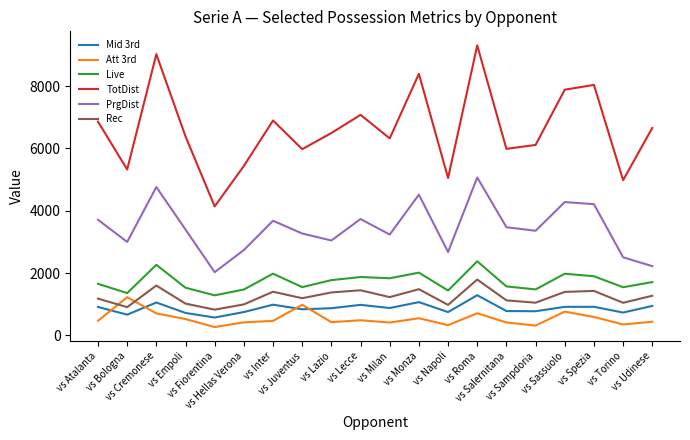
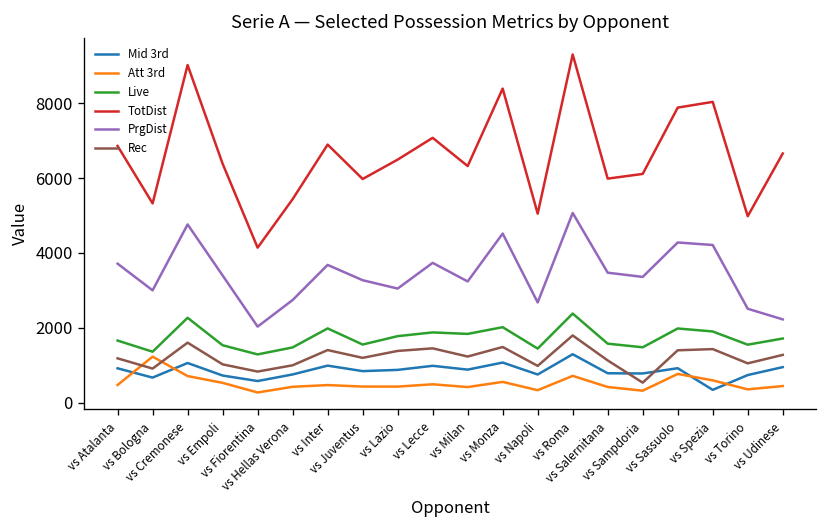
Att 3rd, vs Juventus: 1000 -> 400
Rec, vs Sampdoria: 1100 -> 500
Mid 3rd, vs Spezia: 900 -> 300
